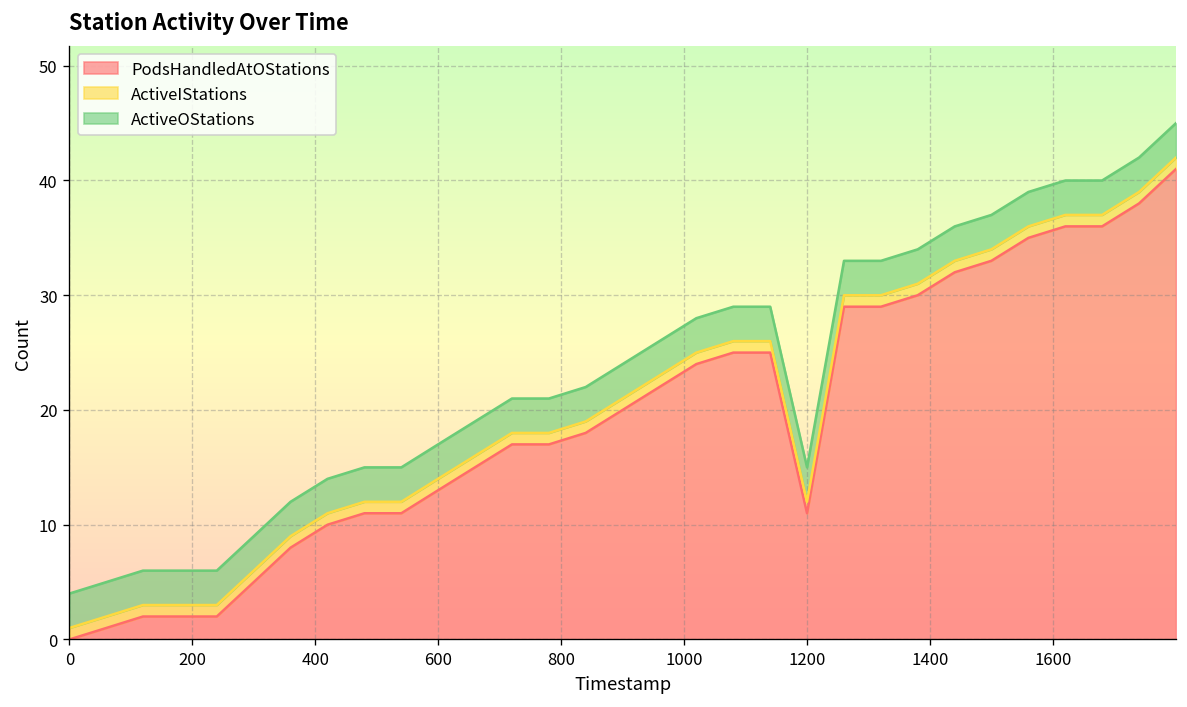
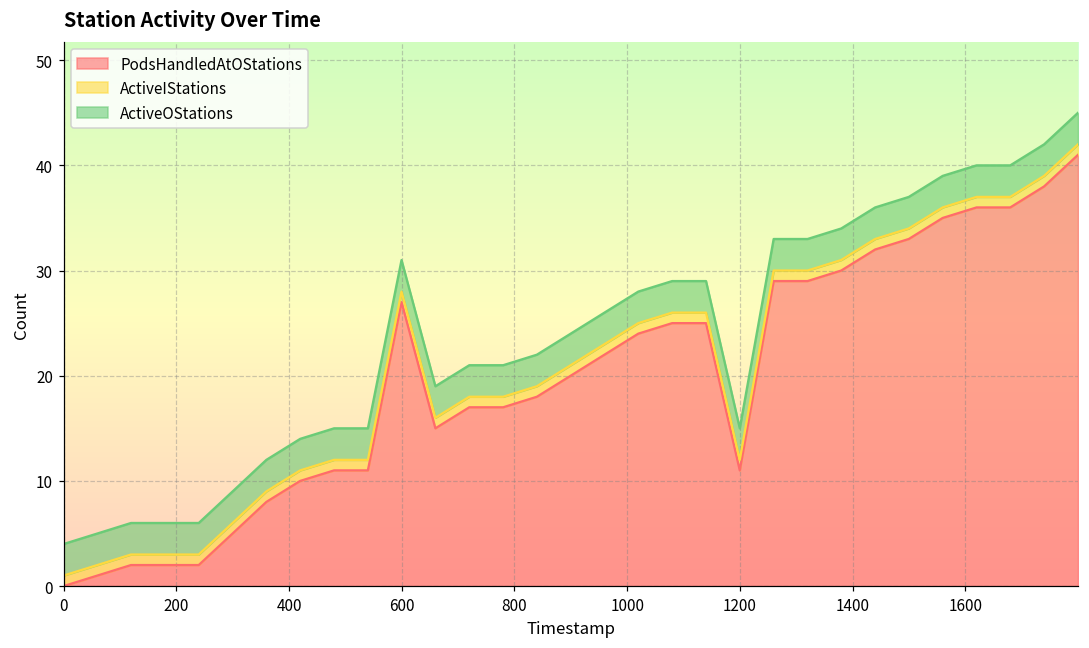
PodsHandledAtOStations, 600: 13 -> 27
